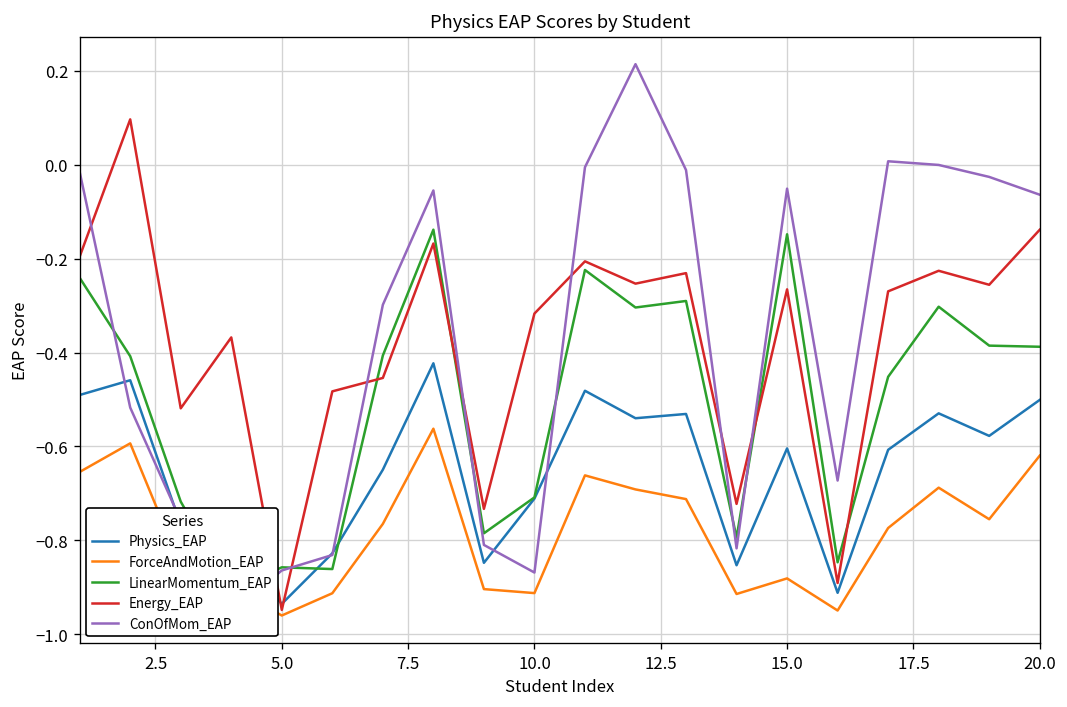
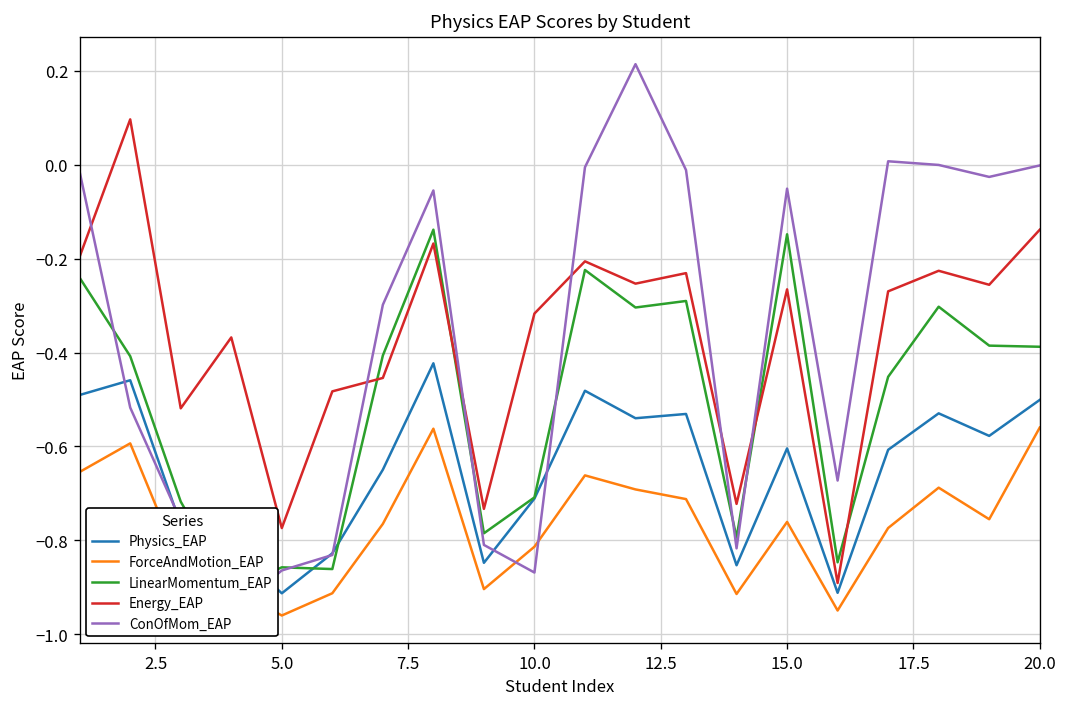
Physics_EAP, 5.0: -0.94 -> -0.91
Energy_EAP, 5.0: -0.95 -> -0.77
ForceAndMotion_EAP, 10.0: -0.91 -> -0.81
ForceAndMotion_EAP, 15.0: -0.88 -> -0.76
ForceAndMotion_EAP, 20.0: -0.62 -> -0.56
ConOfMom_EAP, 20.0: -0.06 -> 0.00
